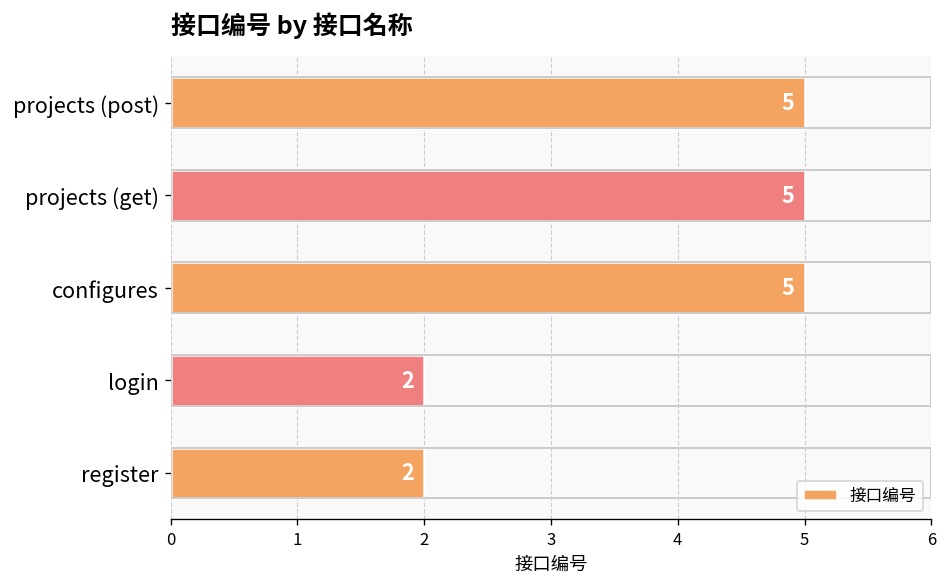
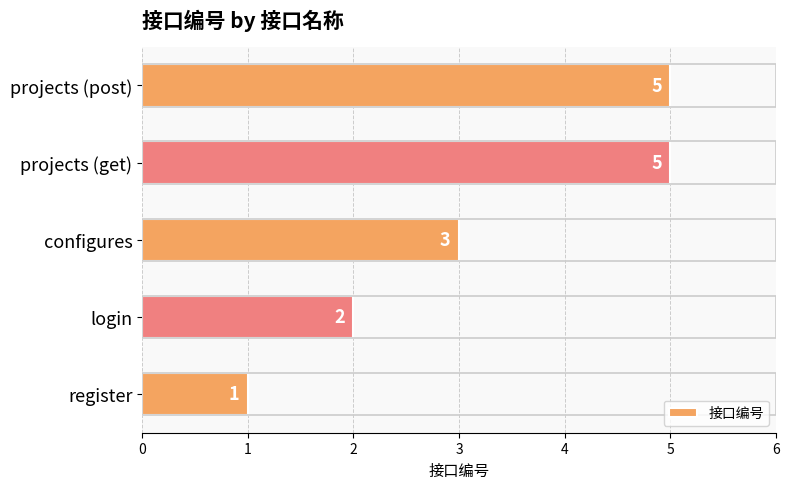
configures: 5 -> 3
register: 2 -> 1
